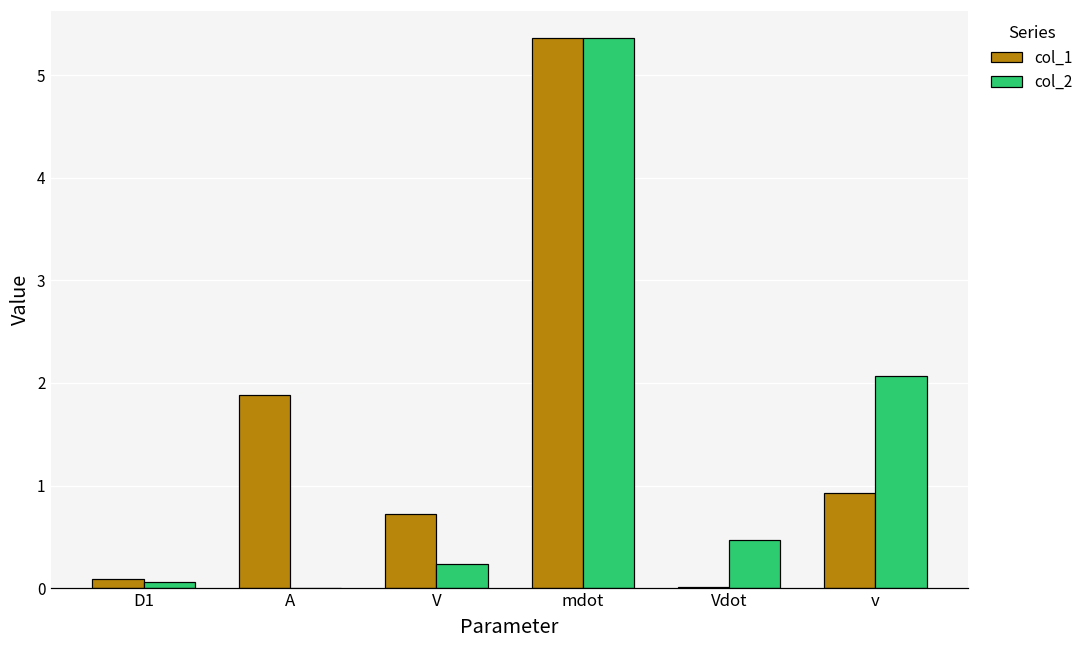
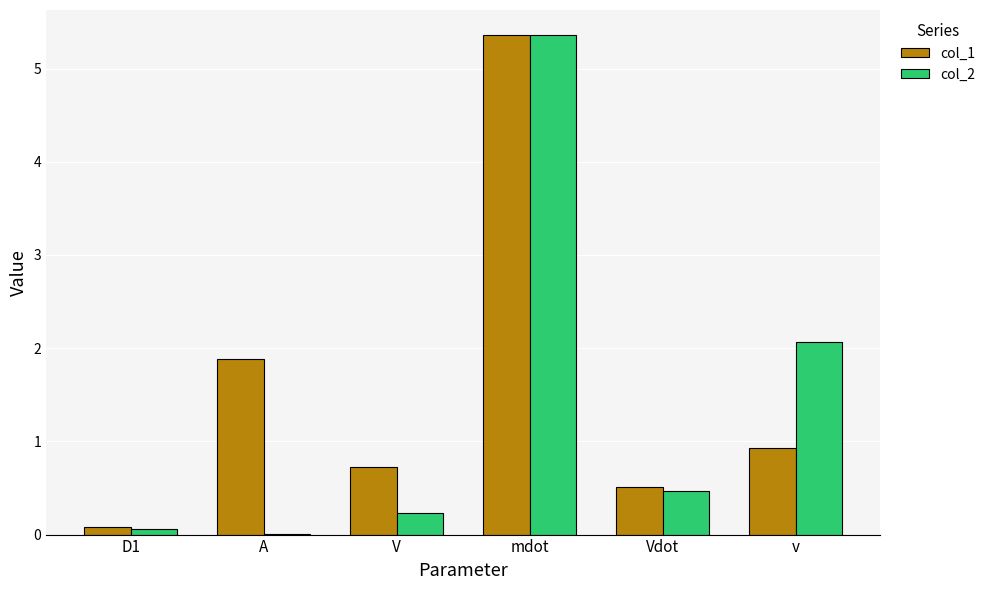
col_1, Vdot: 0.0 -> 0.5
